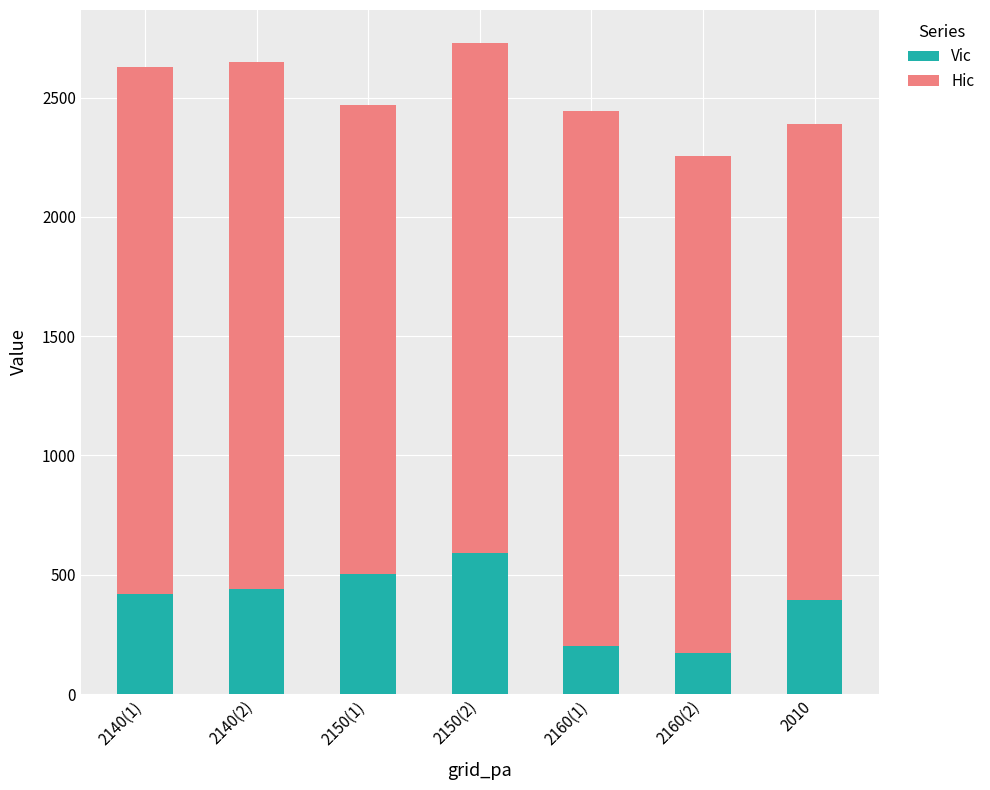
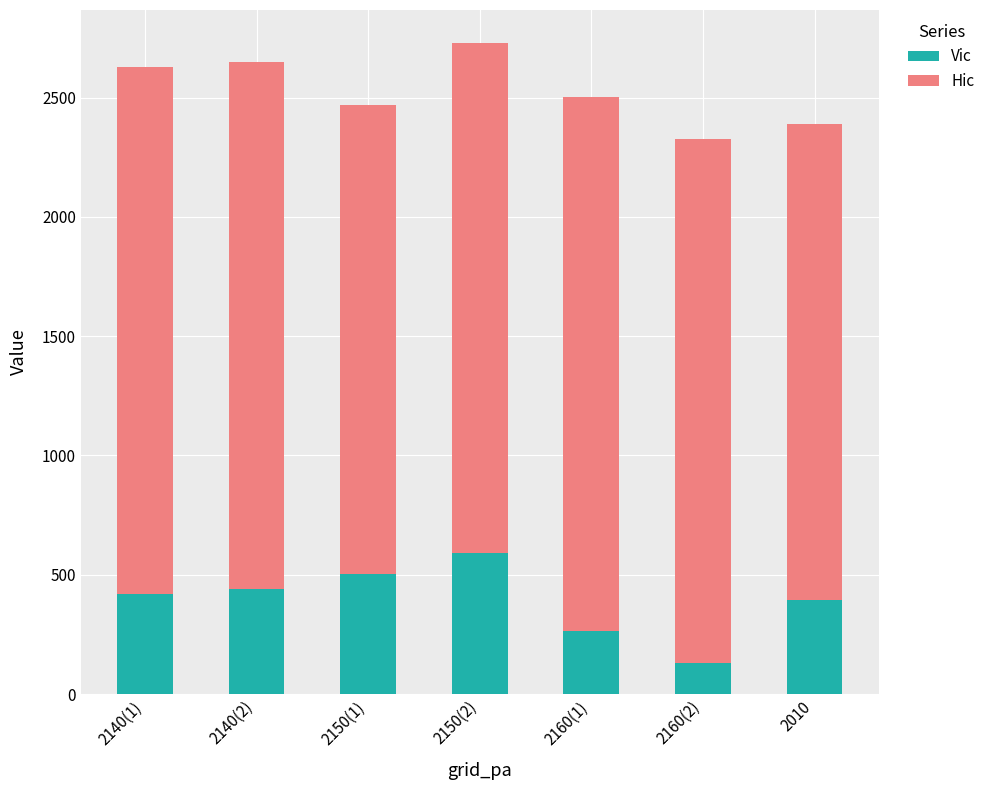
Vic, 2160(1): 200 -> 260
Vic, 2160(2): 170 -> 130
Hic, 2160(2): 2080 -> 2200
